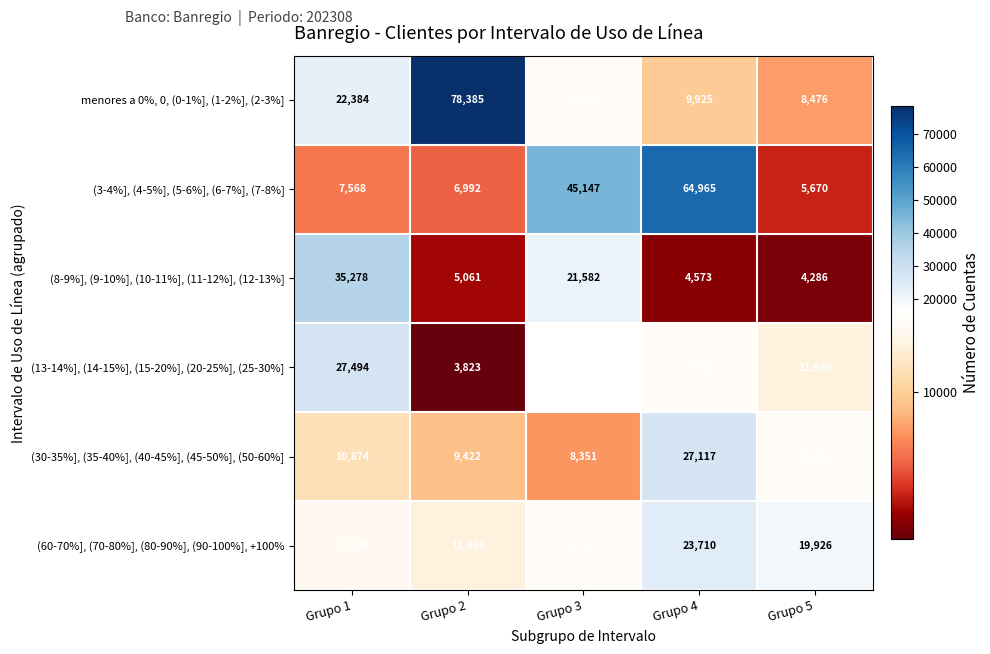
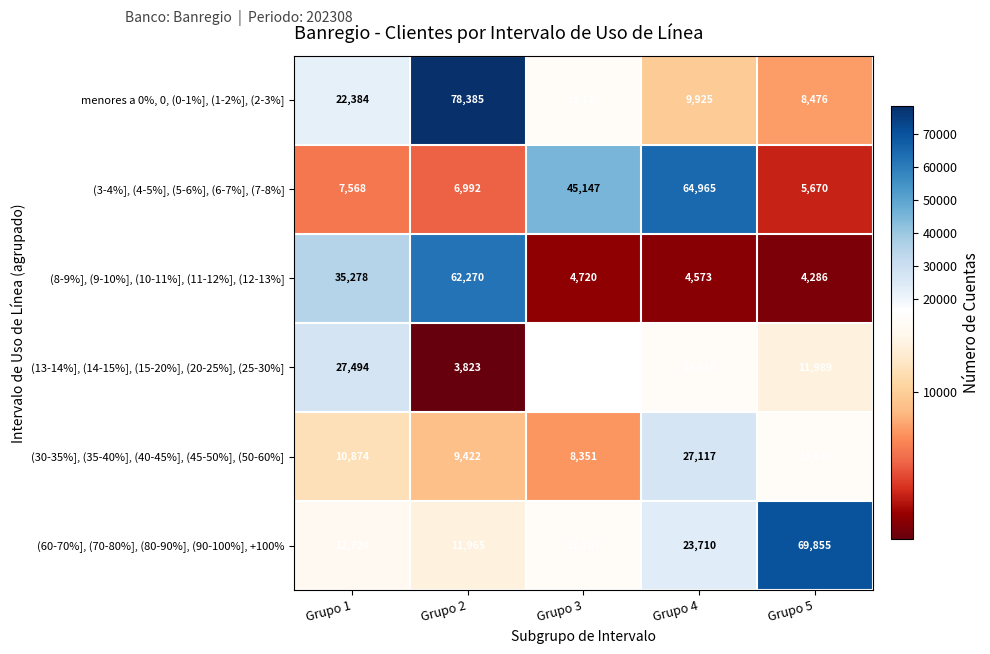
(8-9%], (9-10%], (10-11%], (11-12%], (12-13%], Grupo 2: 5,061 -> 62,270
(8-9%], (9-10%], (10-11%], (11-12%], (12-13%], Grupo 3: 21,582 -> 4,720
(60-70%], (70-80%], (80-90%], (90-100%], +100%, Grupo 5: 19,926 -> 69,855
